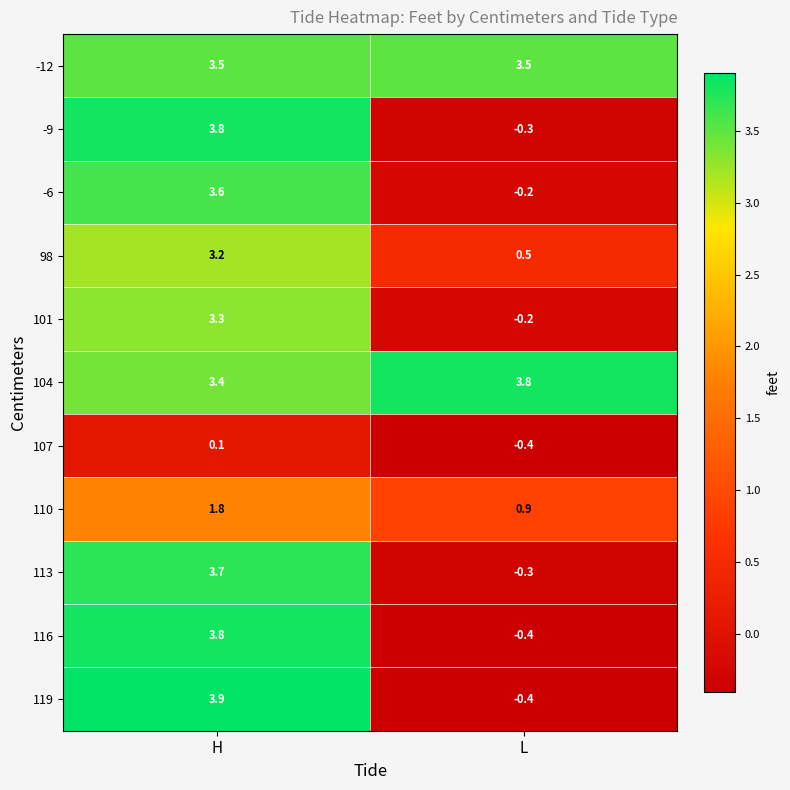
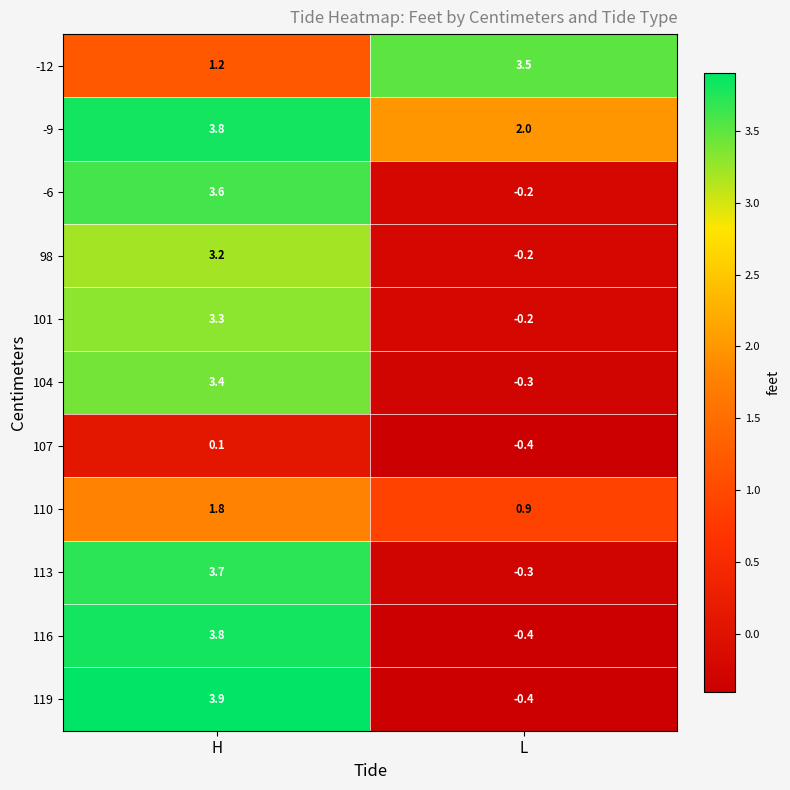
-12, H: 3.5 -> 1.2
-9, L: -0.3 -> 2.0
98, L: 0.5 -> -0.2
104, L: 3.8 -> -0.3
